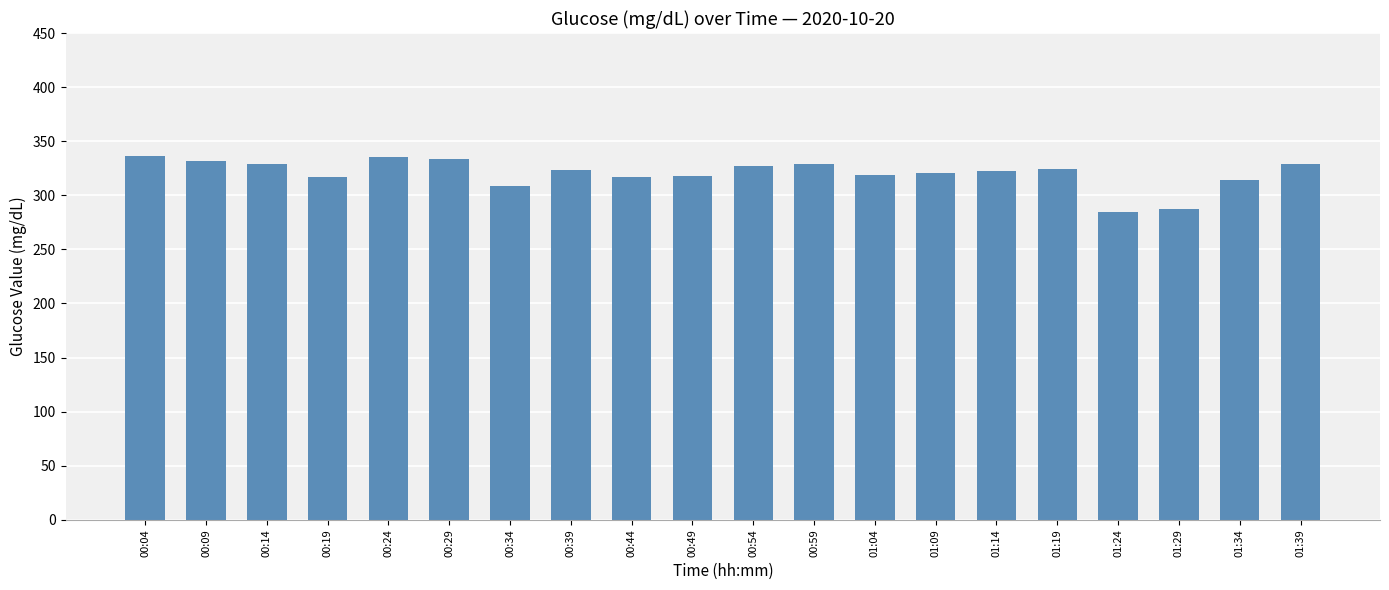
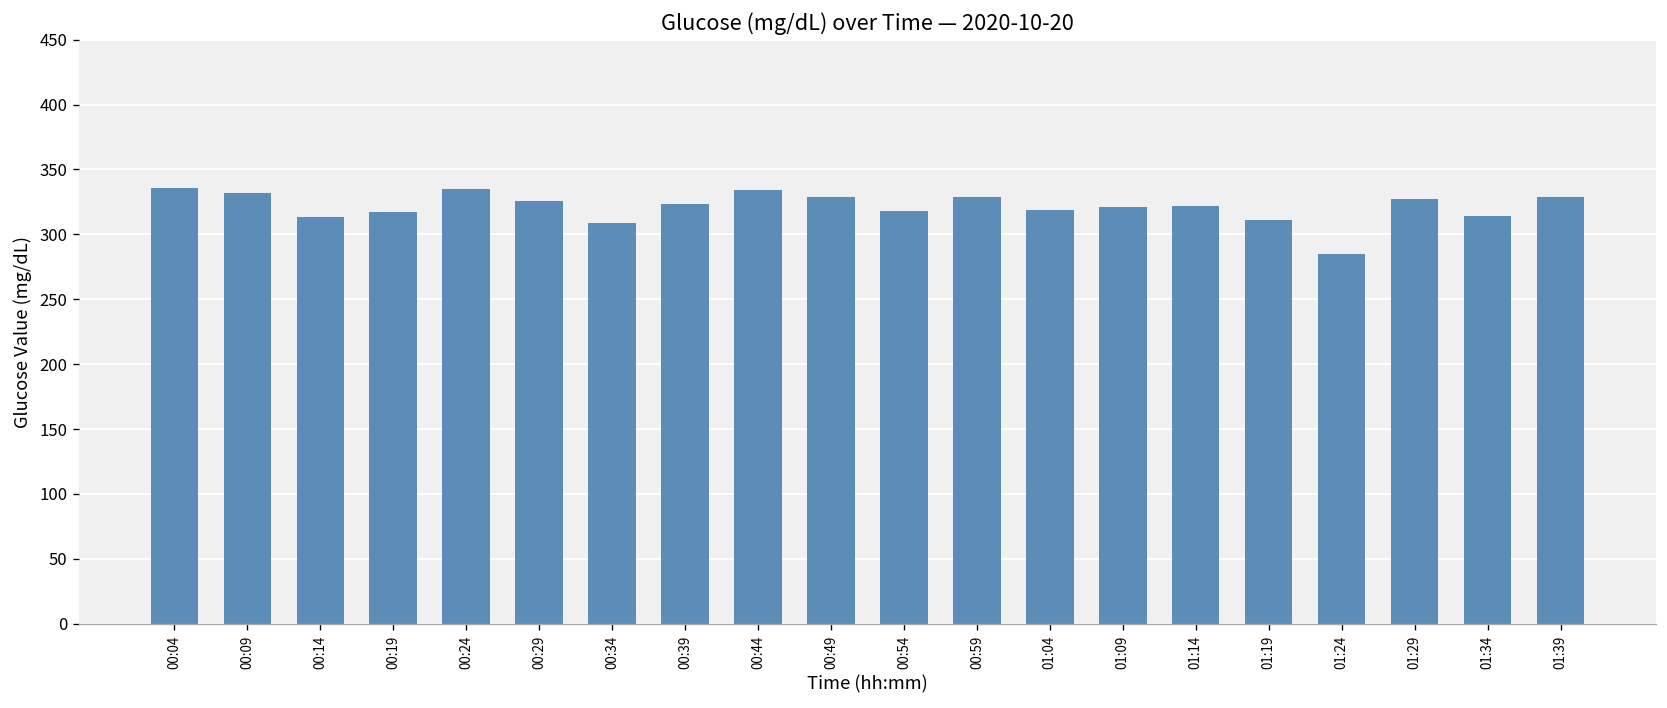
00:14: 329 -> 313
00:29: 334 -> 326
00:44: 317 -> 334
00:49: 318 -> 329
00:54: 327 -> 318
01:19: 324 -> 311
01:29: 287 -> 327
